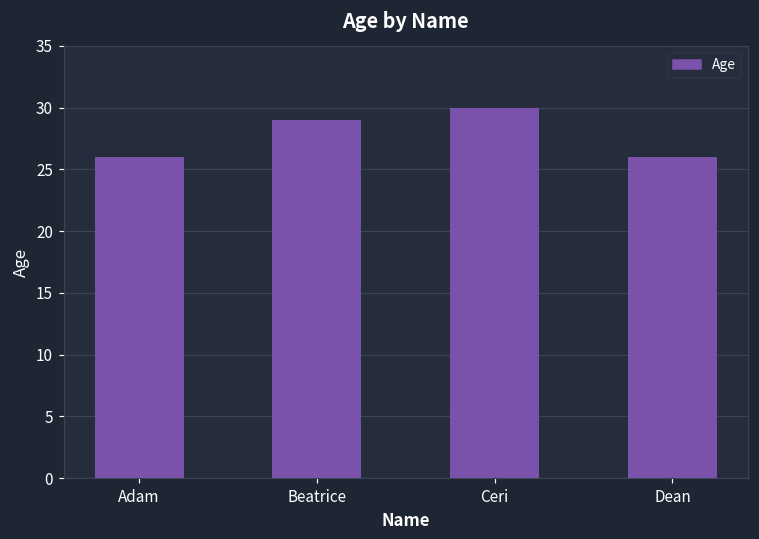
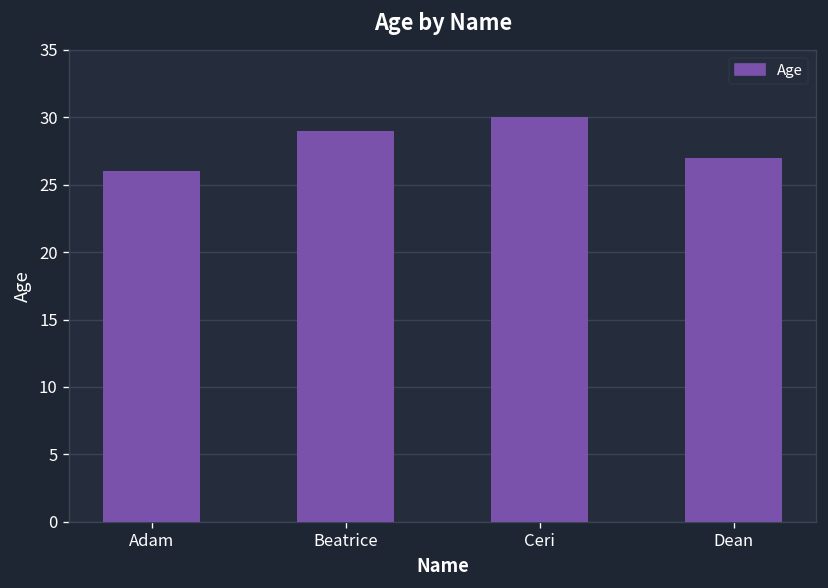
Dean: 26 -> 27
